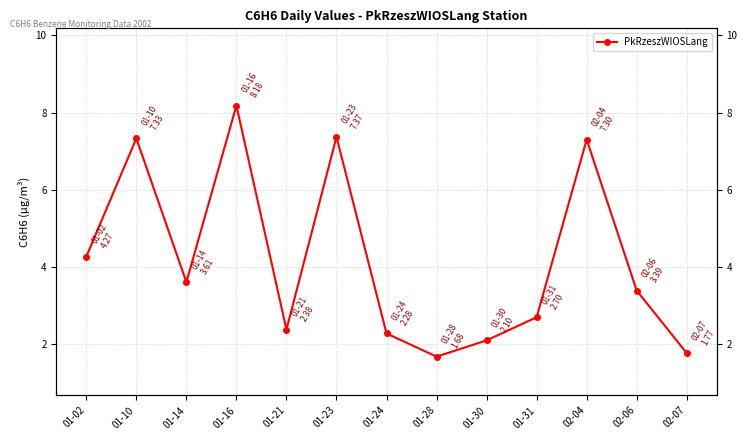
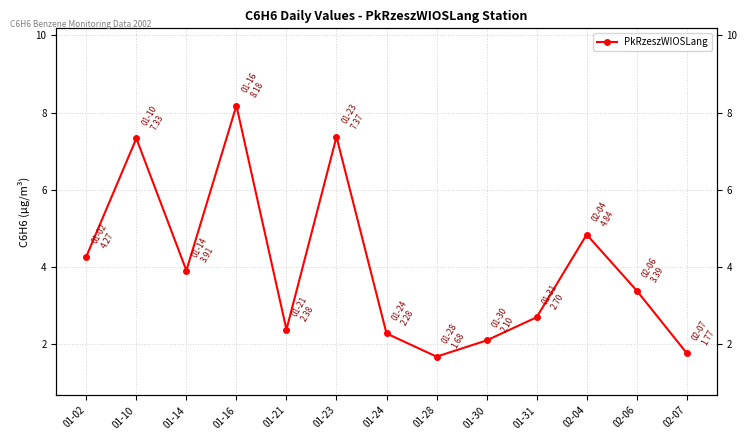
01-14: 3.61 -> 3.91
02-04: 7.30 -> 4.84
